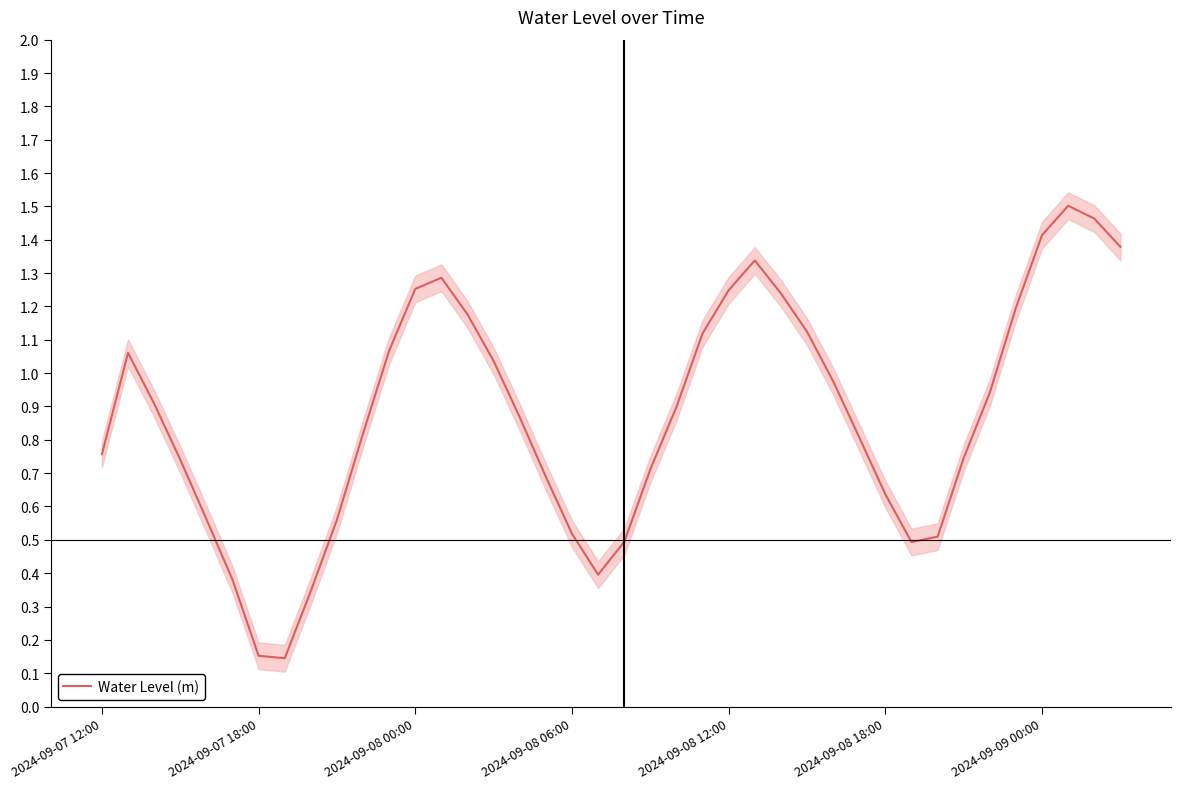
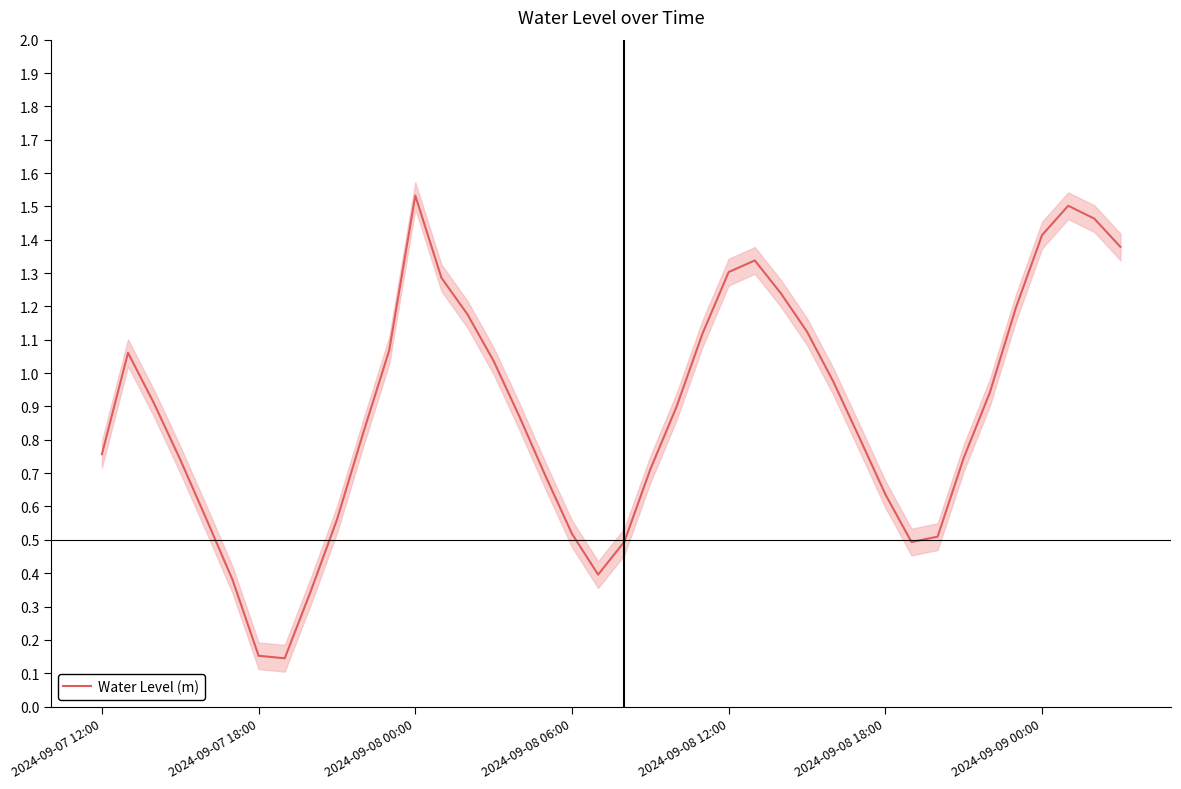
Water Level (m), 2024-09-08 00:00: 1.25 -> 1.53
Water Level (m), 2024-09-08 12:00: 1.25 -> 1.30
